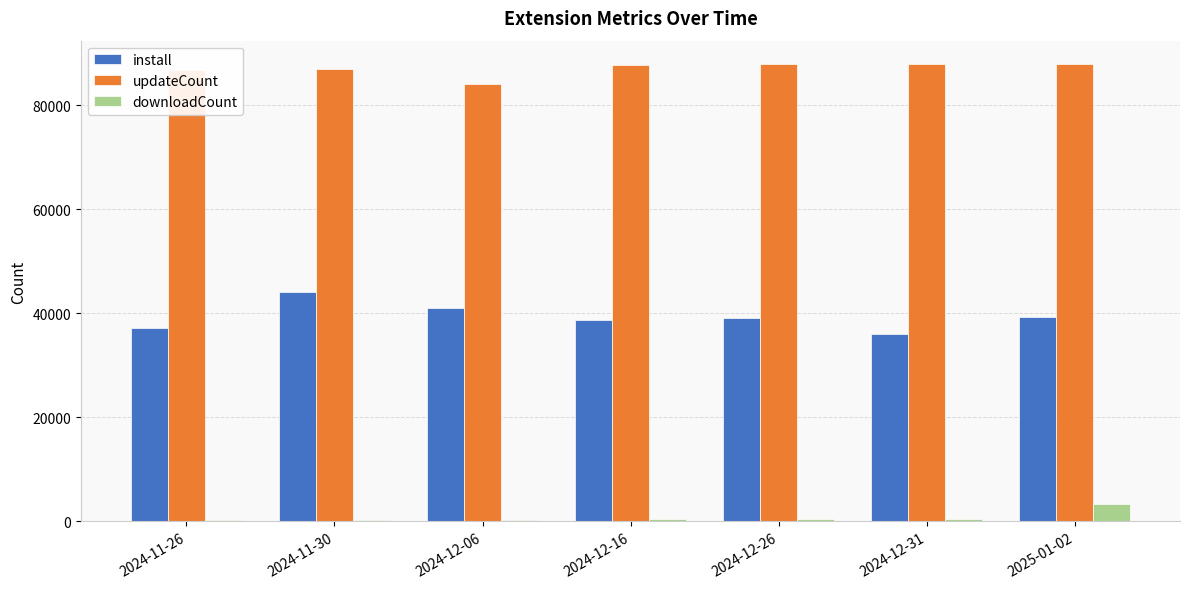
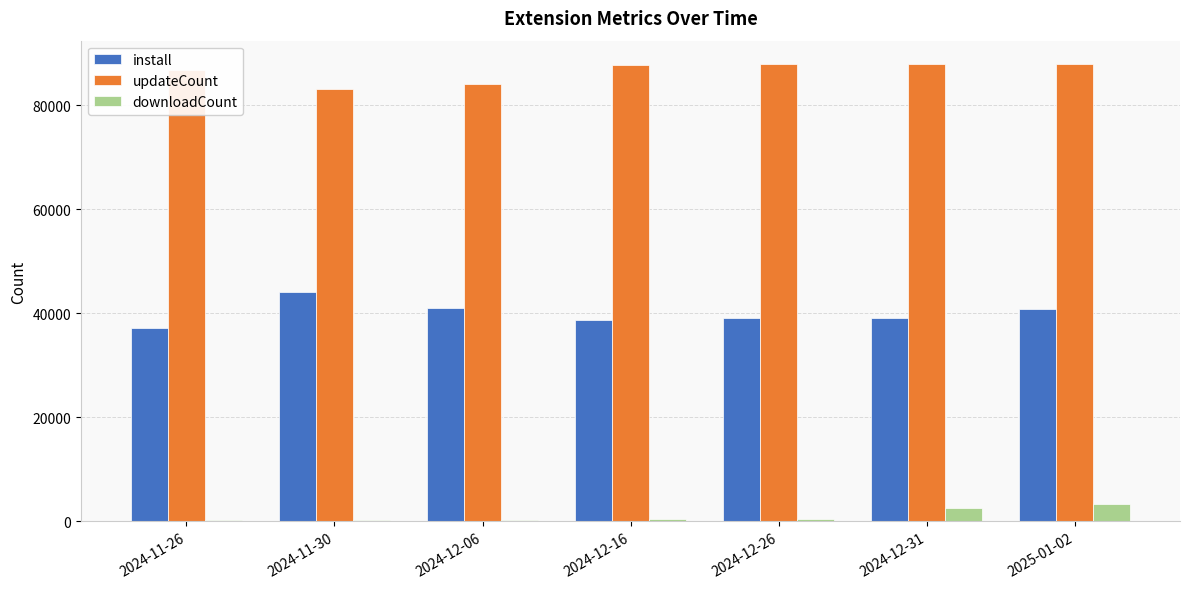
updateCount, 2024-11-30: 87000 -> 83000
install, 2024-12-31: 36000 -> 39000
downloadCount, 2024-12-31: 0 -> 3000
install, 2025-01-02: 39000 -> 41000
